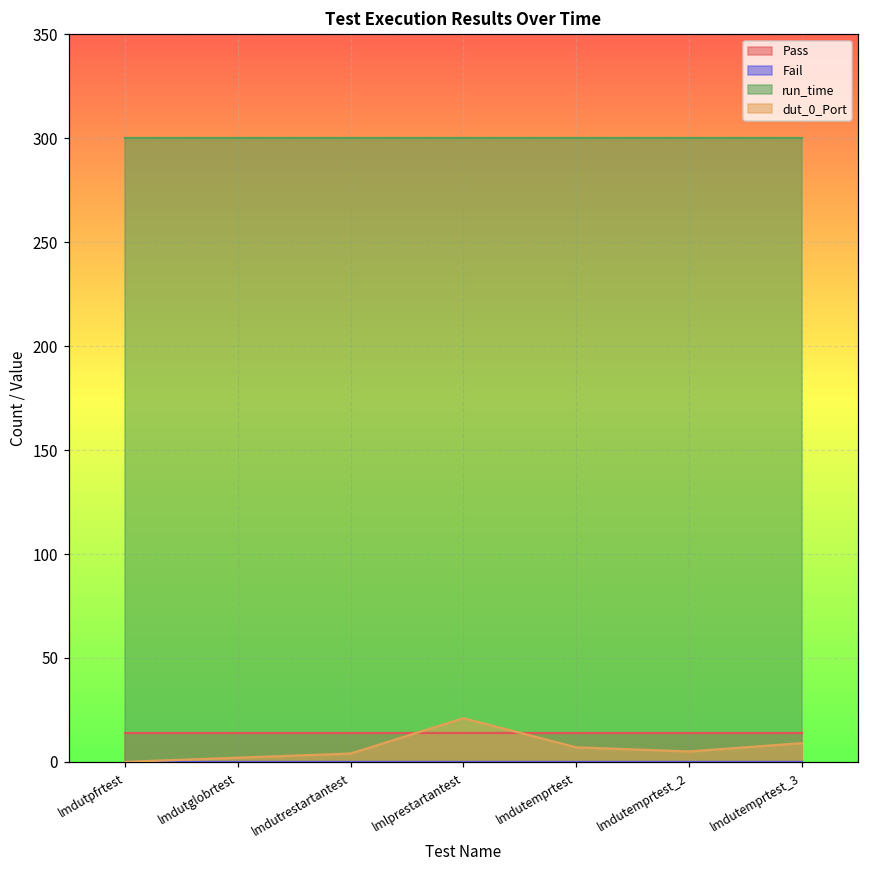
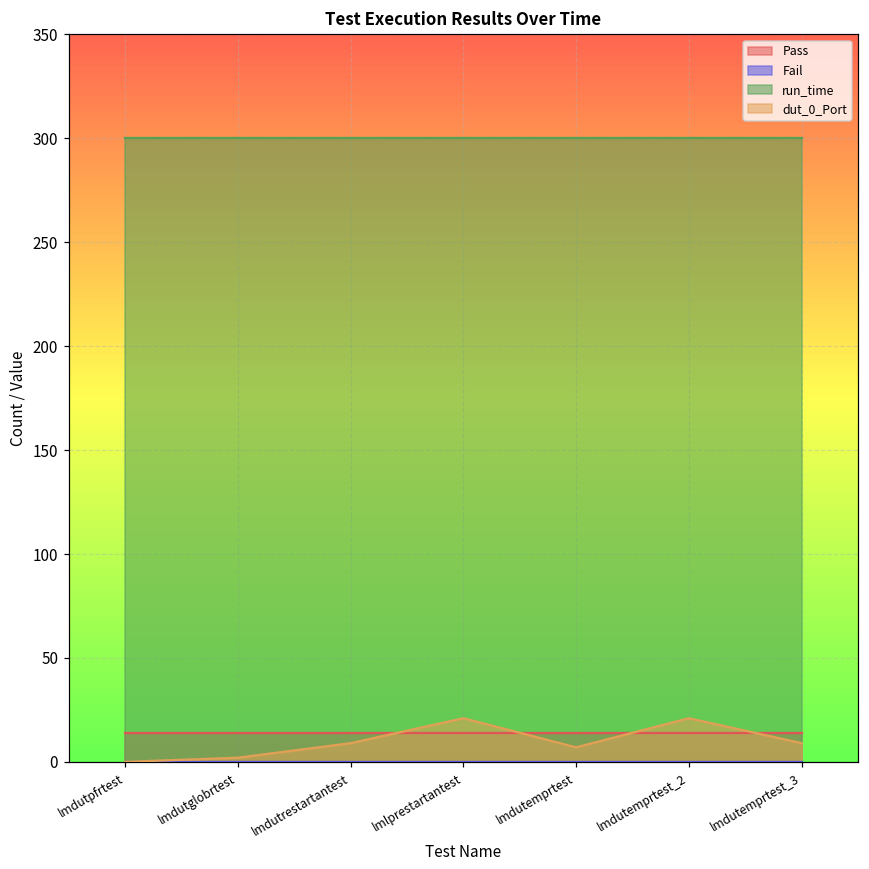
dut_0_Port, lmdutrestartantest: 4 -> 9
dut_0_Port, lmdutemprtest_2: 5 -> 21
